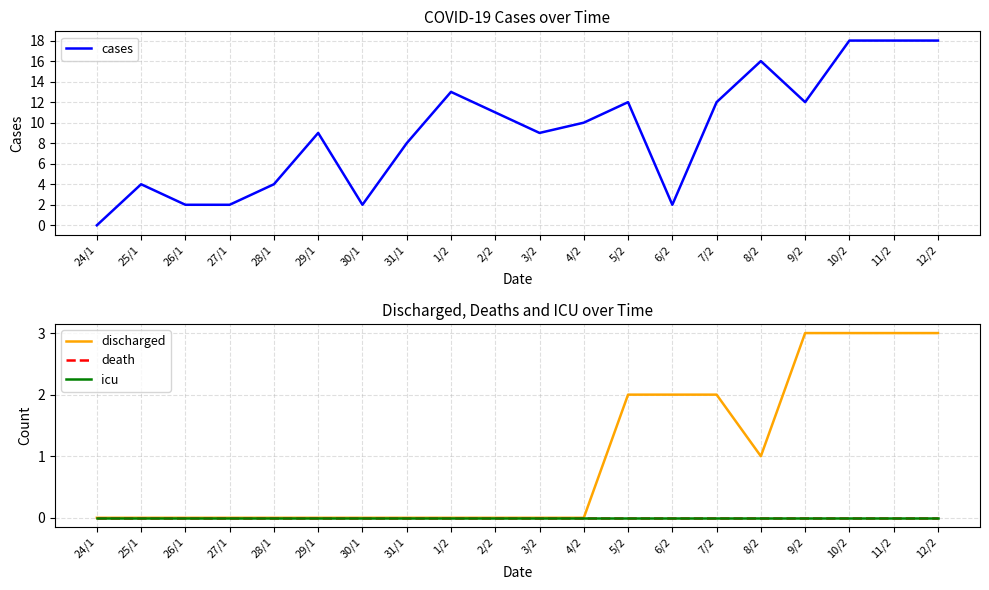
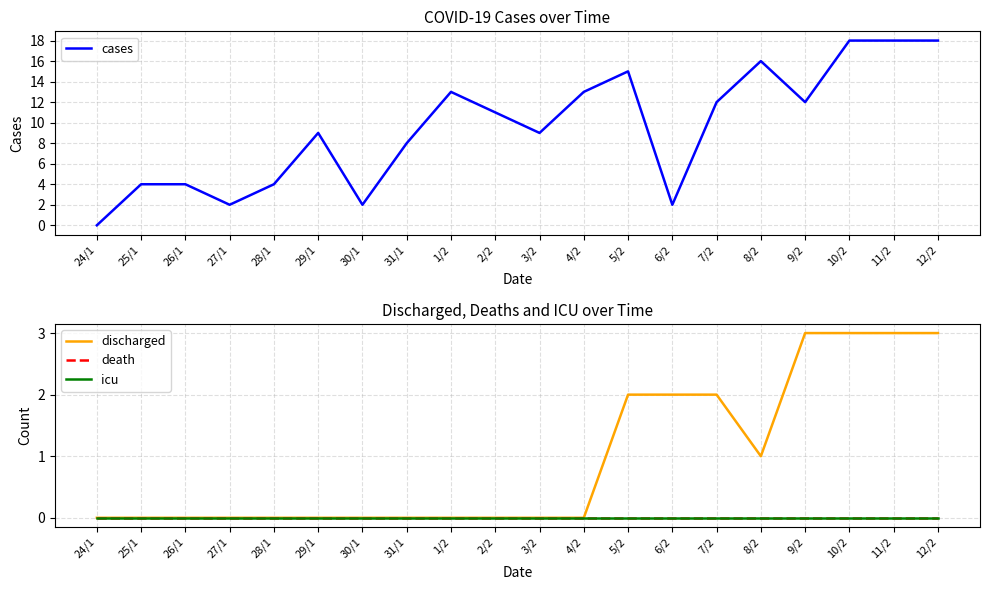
COVID-19 Cases over Time, 26/1: 2 -> 4
COVID-19 Cases over Time, 4/2: 10 -> 13
COVID-19 Cases over Time, 5/2: 12 -> 15
